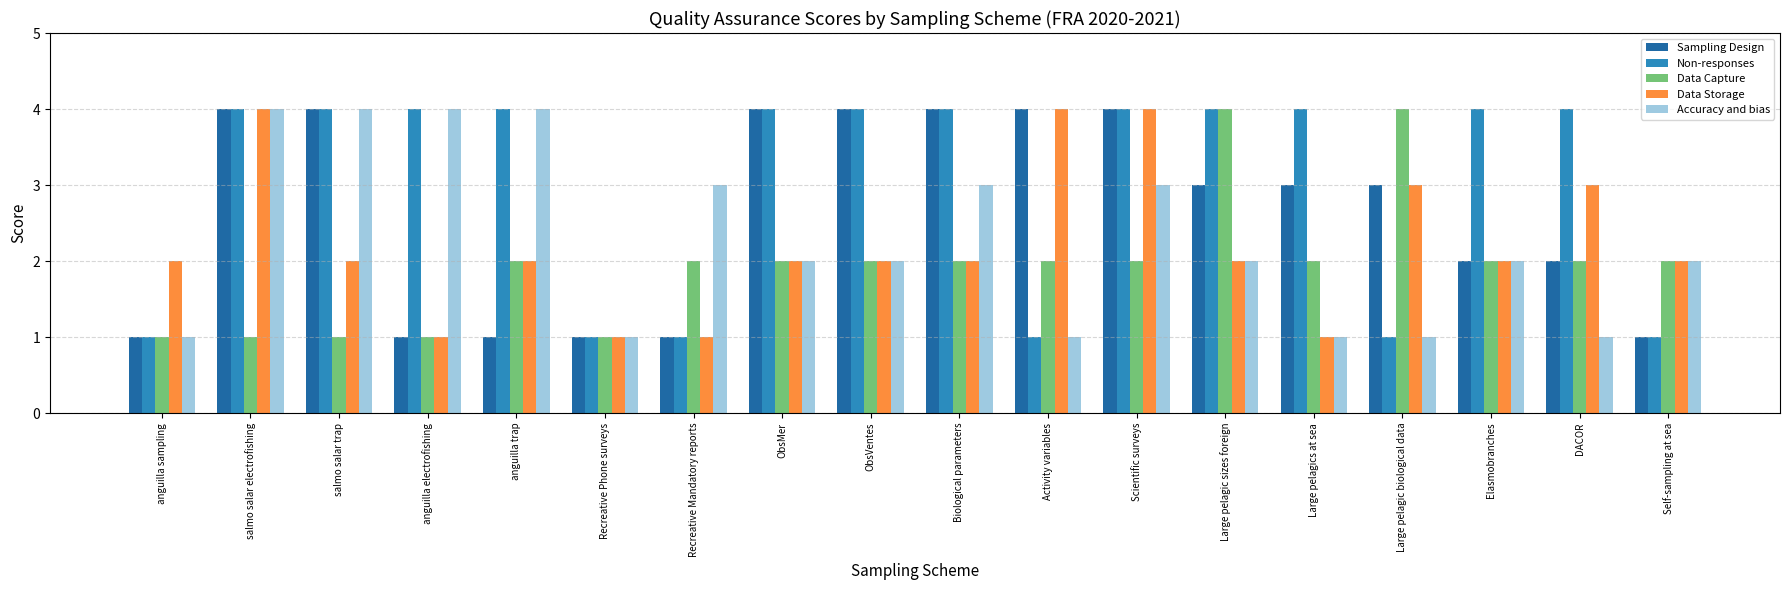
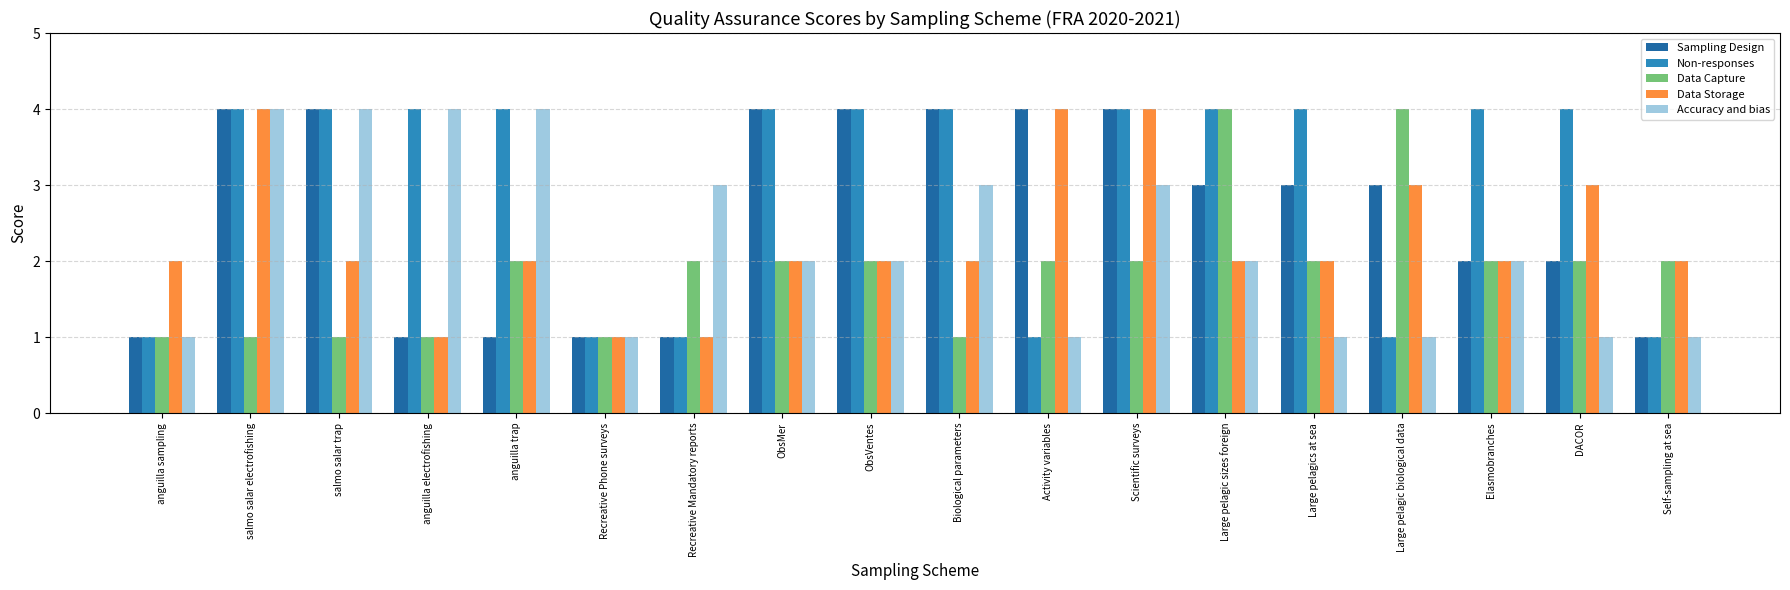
Data Capture, Biological parameters: 2 -> 1
Data Storage, Large pelagics at sea: 1 -> 2
Accuracy and bias, Self-sampling at sea: 2 -> 1
